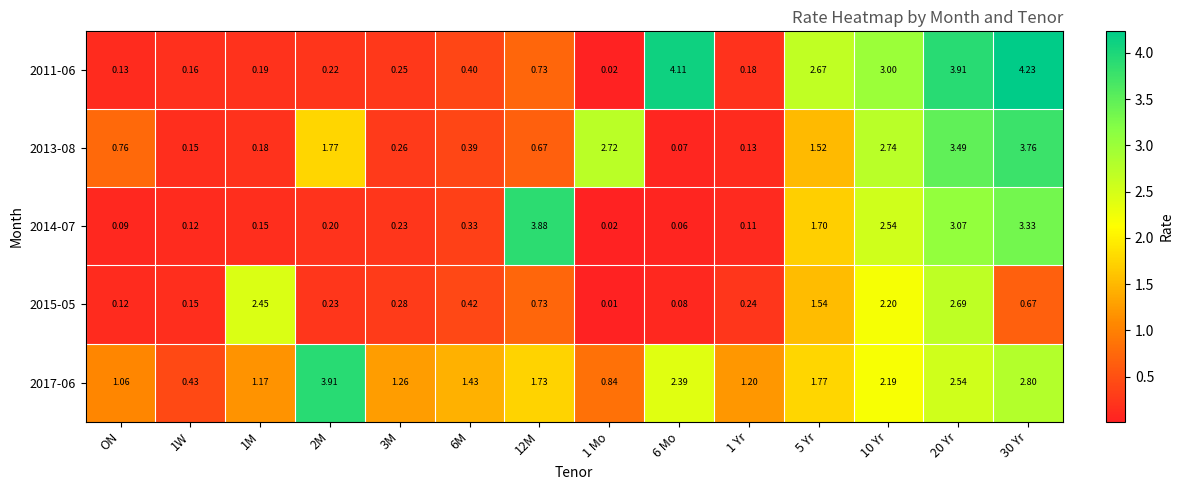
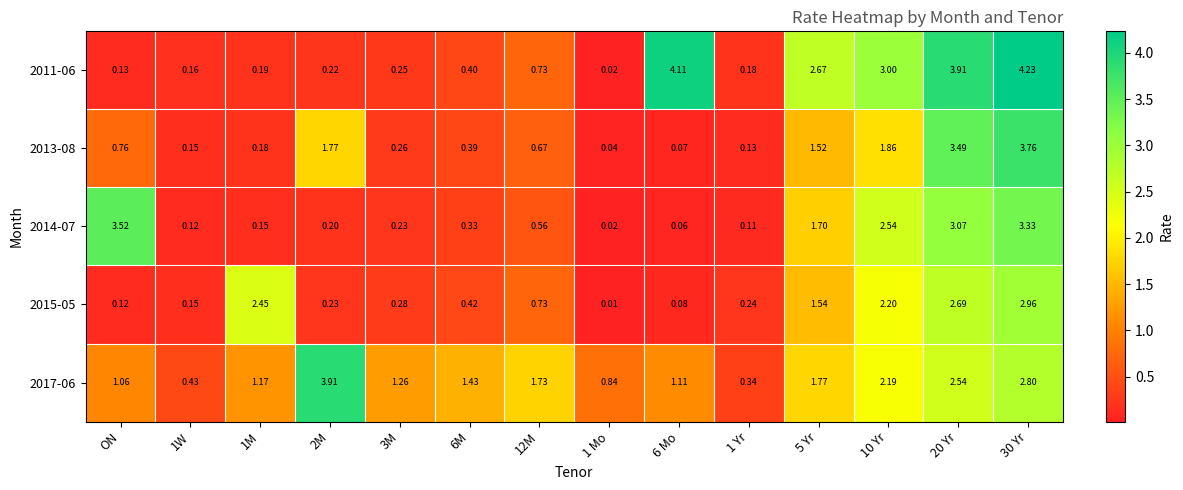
2013-08, 1 Mo: 2.72 -> 0.04
2013-08, 10 Yr: 2.74 -> 1.86
2014-07, ON: 0.09 -> 3.52
2014-07, 12M: 3.88 -> 0.56
2015-05, 30 Yr: 0.67 -> 2.96
2017-06, 6 Mo: 2.39 -> 1.11
2017-06, 1 Yr: 1.20 -> 0.34
